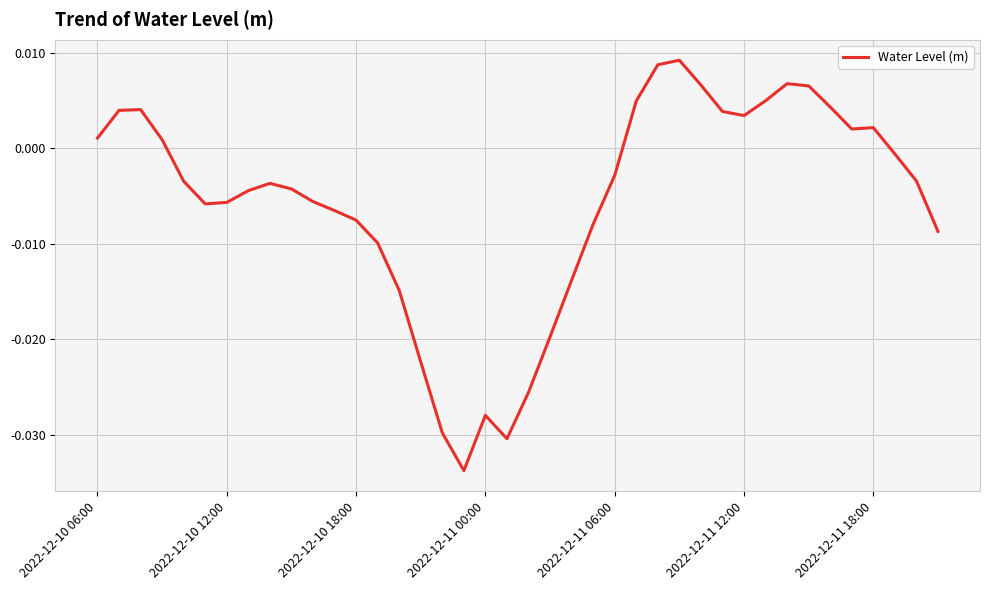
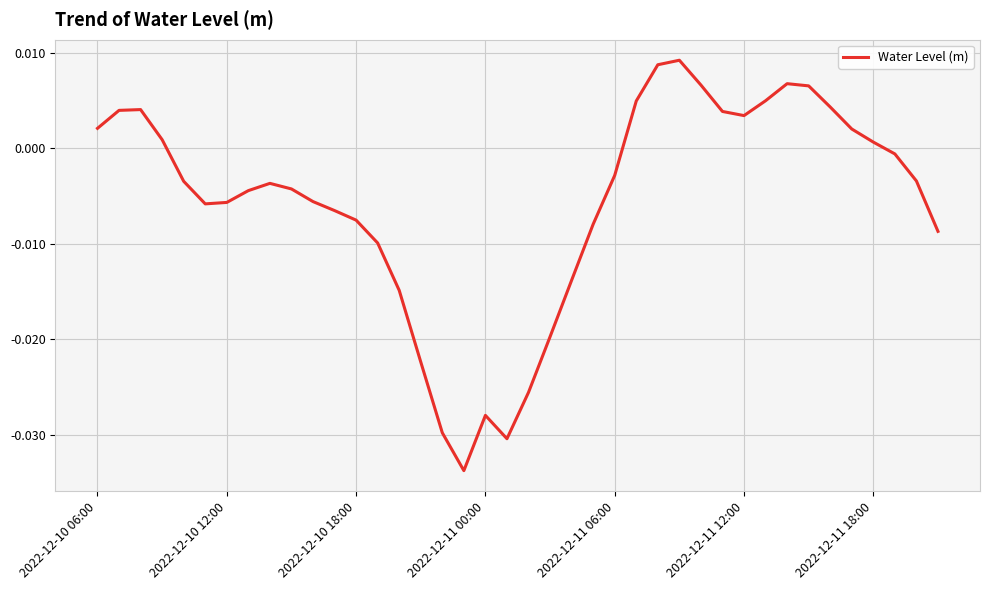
2022-12-10 06:00: 0.001 -> 0.002
2022-12-11 18:00: 0.002 -> 0.001
